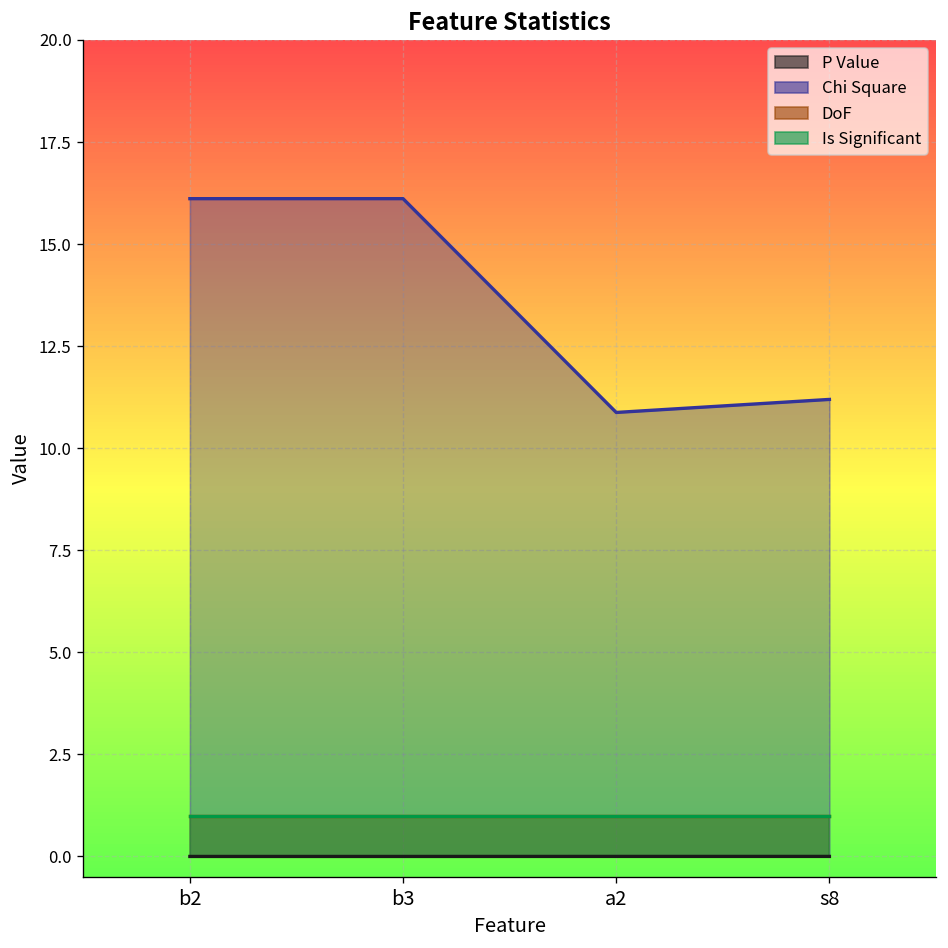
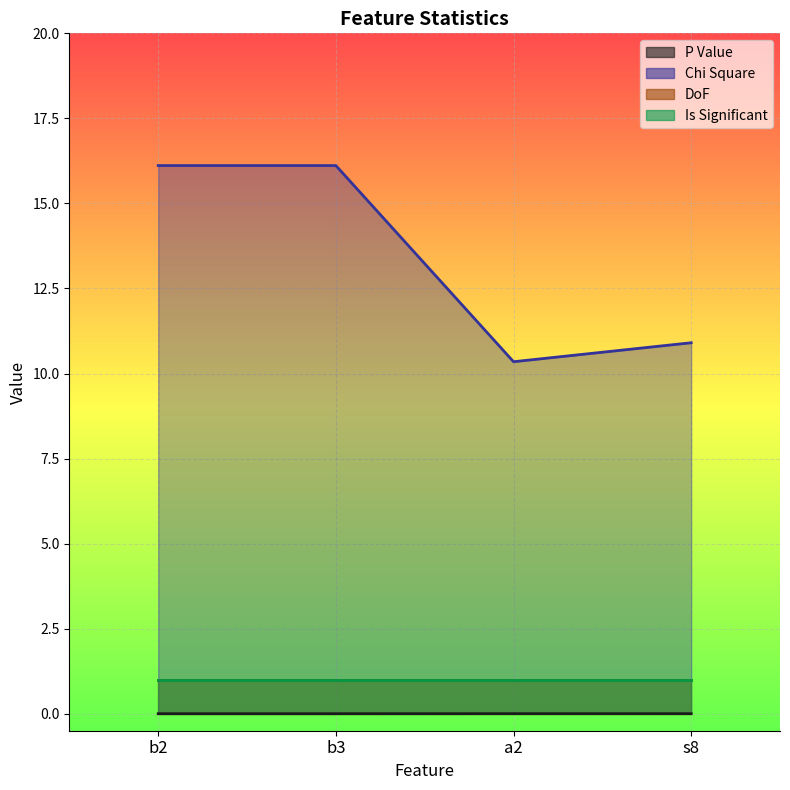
Chi Square, a2: 10.9 -> 10.3
Chi Square, s8: 11.2 -> 10.9
